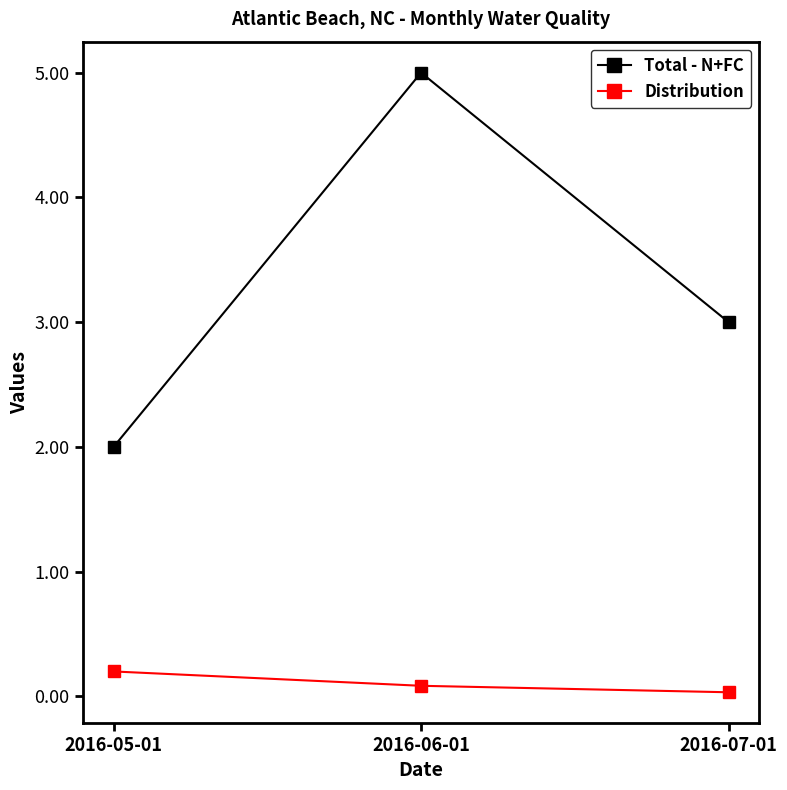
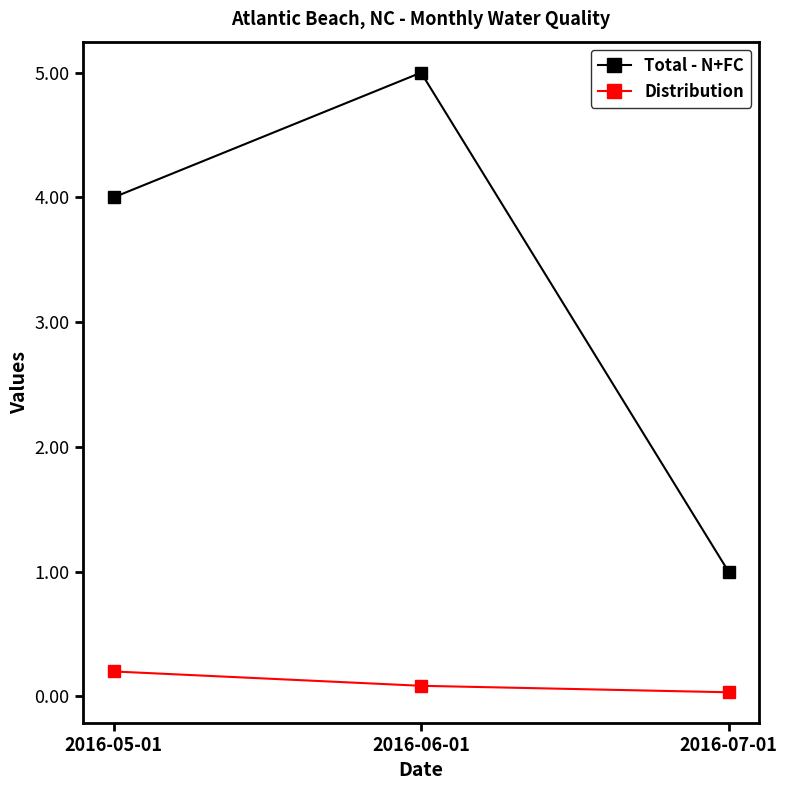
Total - N+FC, 2016-05-01: 2 -> 4
Total - N+FC, 2016-07-01: 3 -> 1
